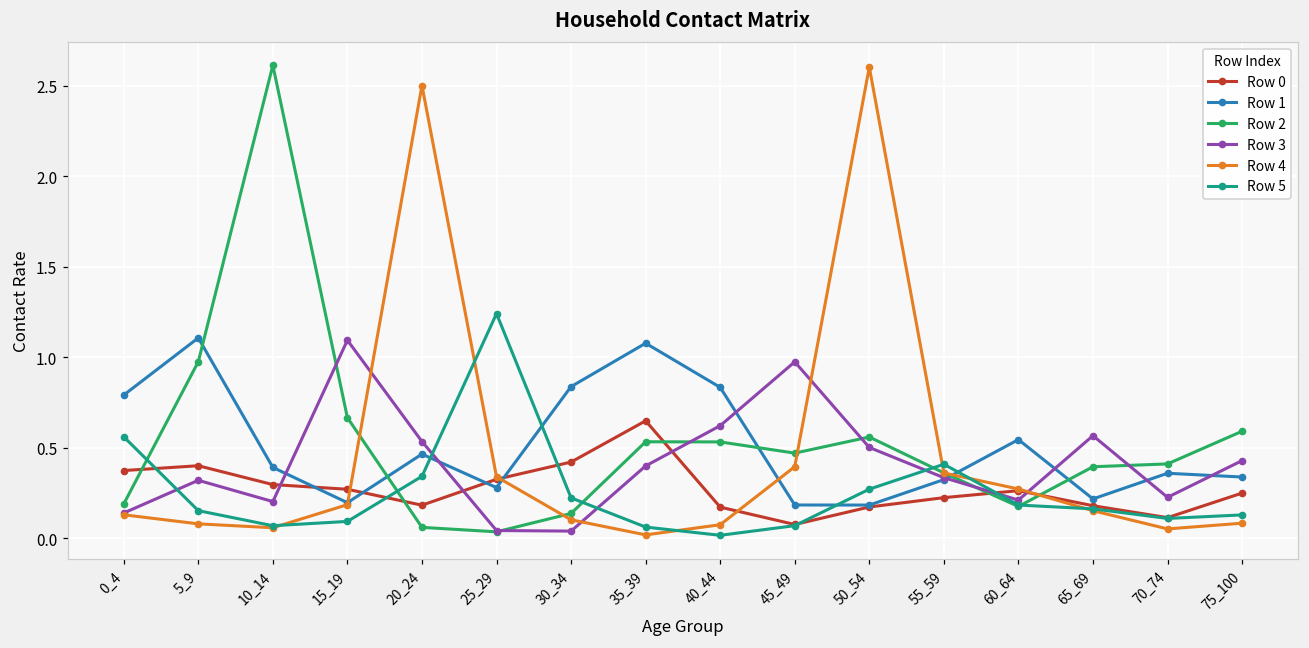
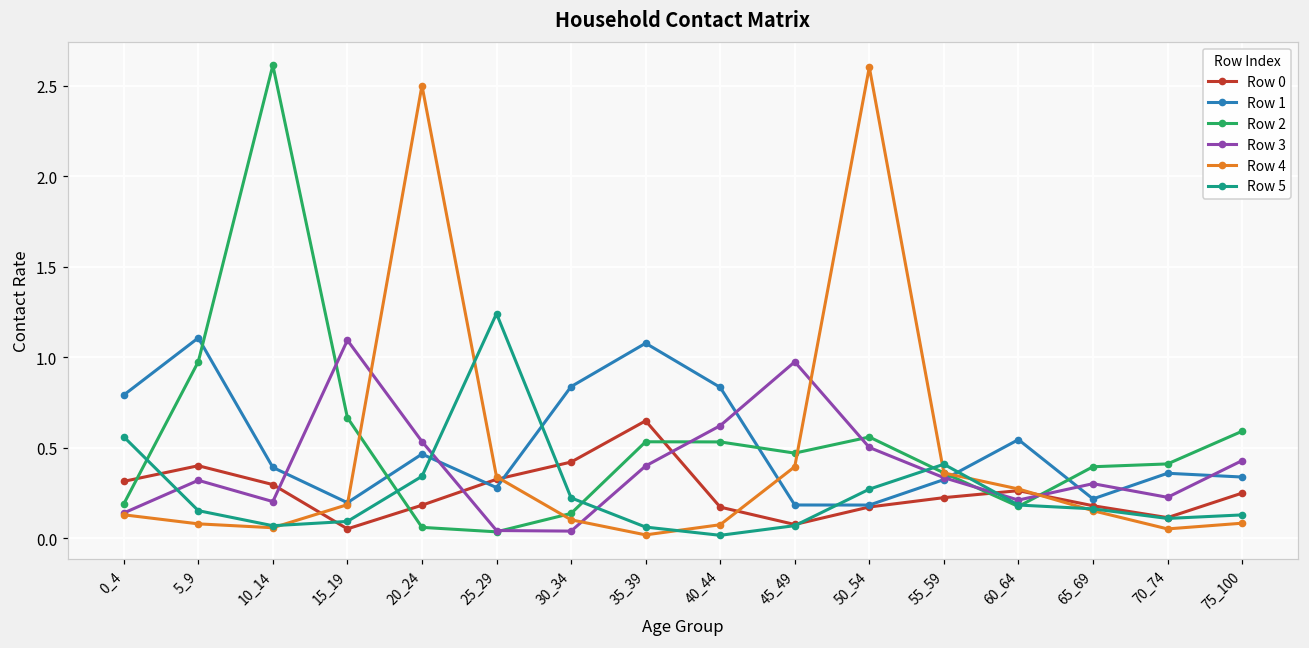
Row 0, 0_4: 0.37 -> 0.31
Row 0, 15_19: 0.27 -> 0.05
Row 3, 65_69: 0.57 -> 0.30
